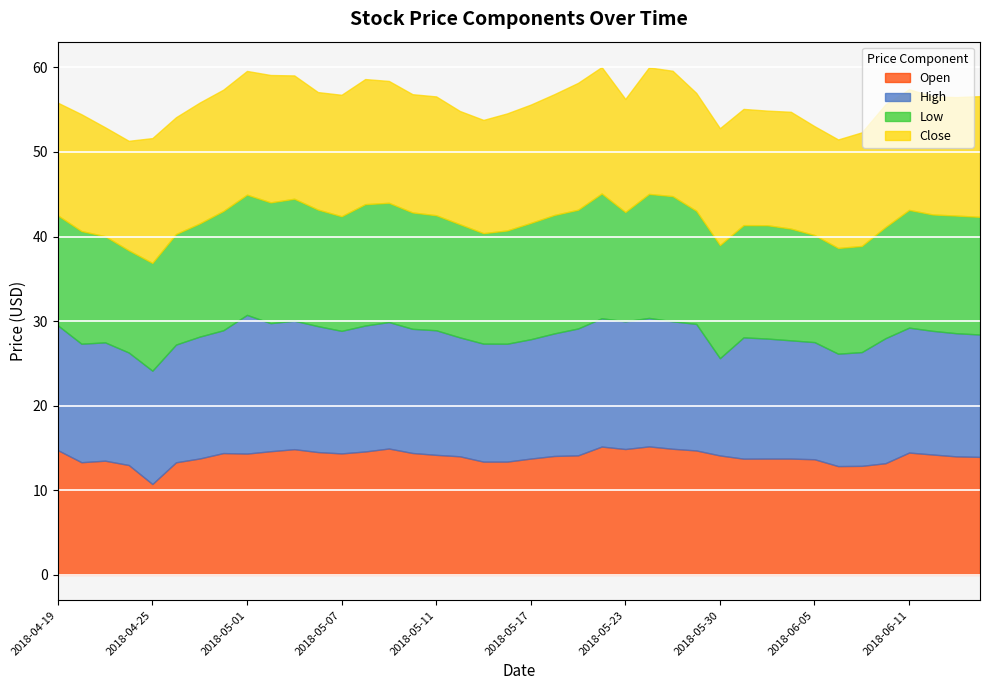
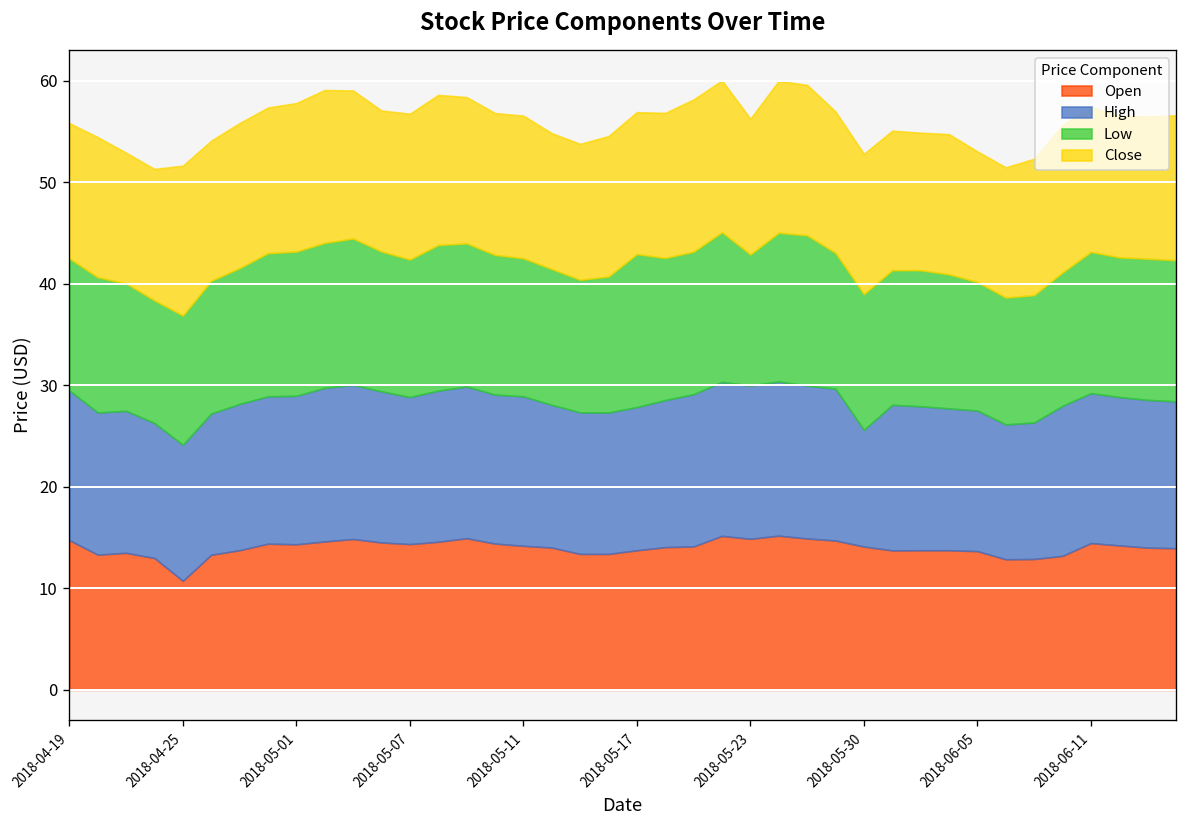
High, 2018-05-01: 16 -> 15
Low, 2018-05-17: 14 -> 15
